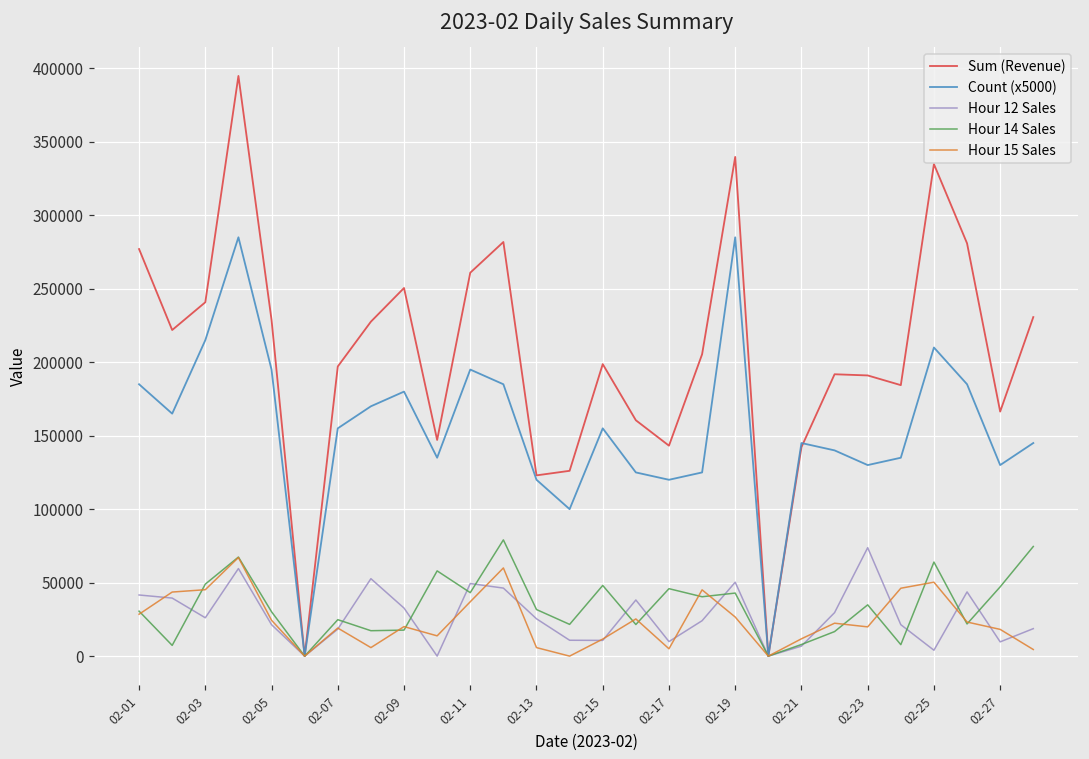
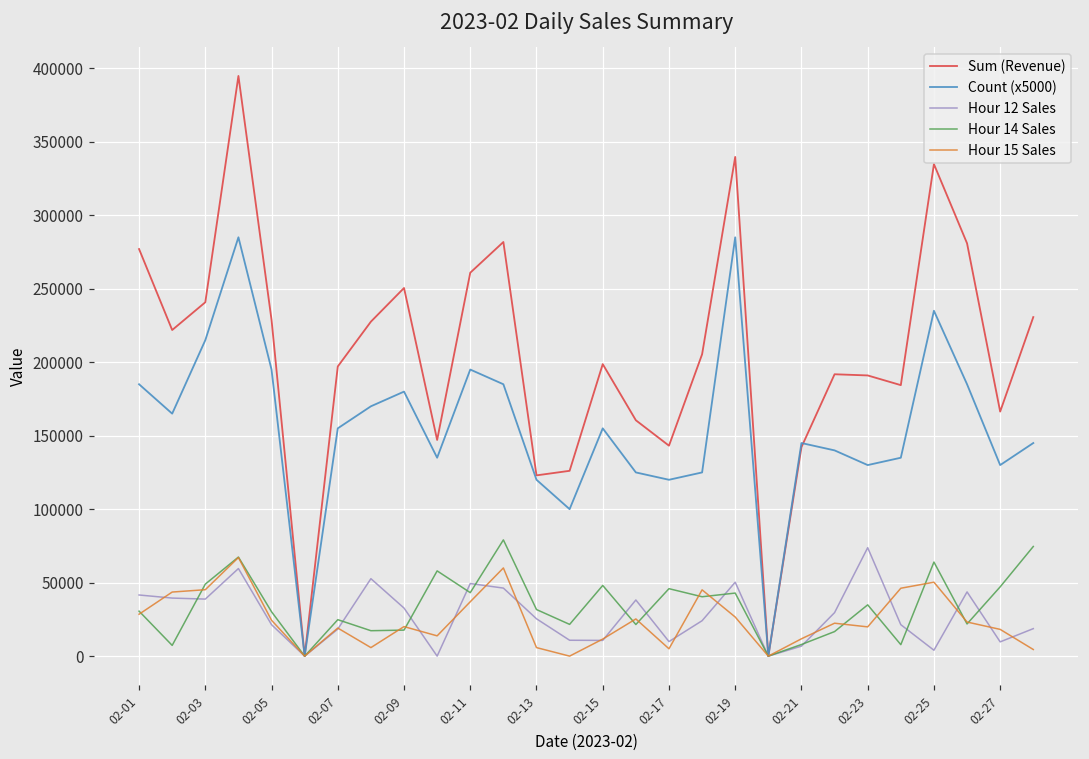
Hour 12 Sales, 02-03: 26000 -> 39000
Count (x5000), 02-25: 210000 -> 235000
